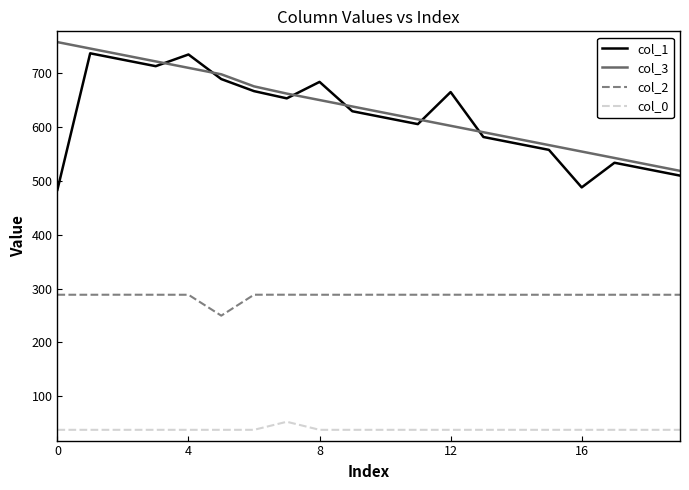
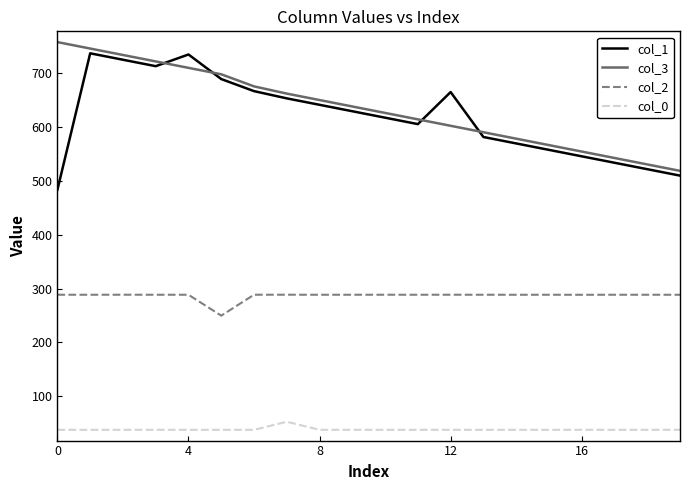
col_1, 8: 680 -> 640
col_1, 16: 490 -> 550
